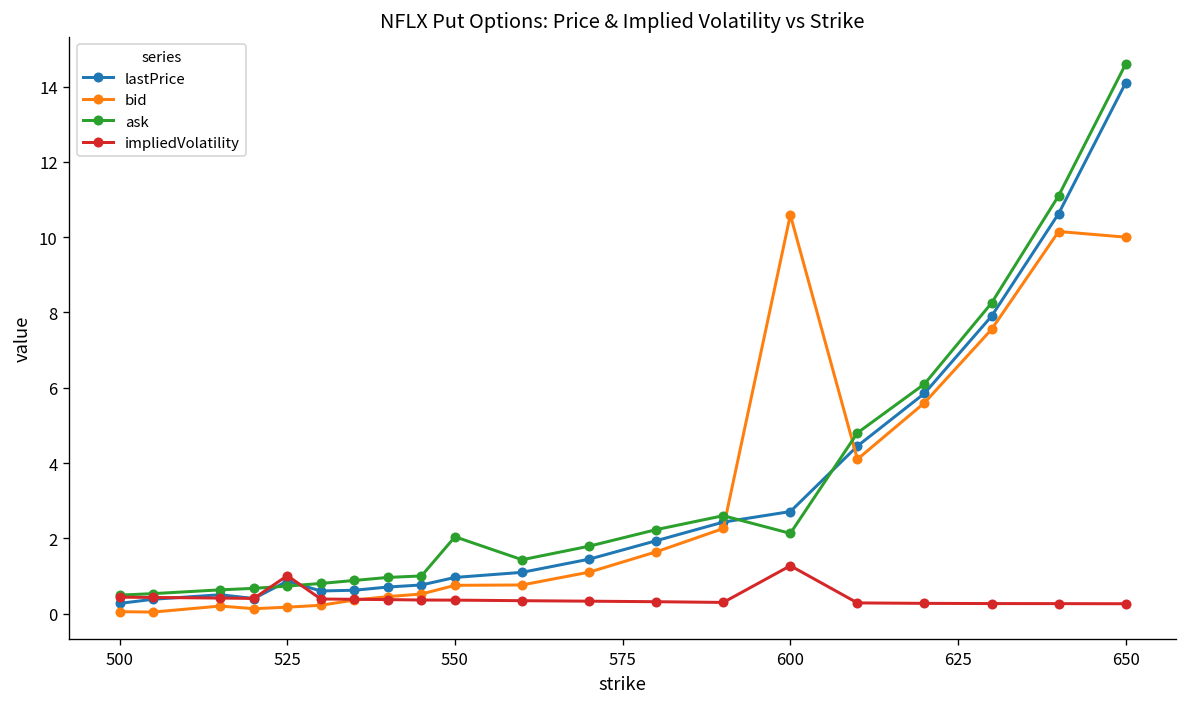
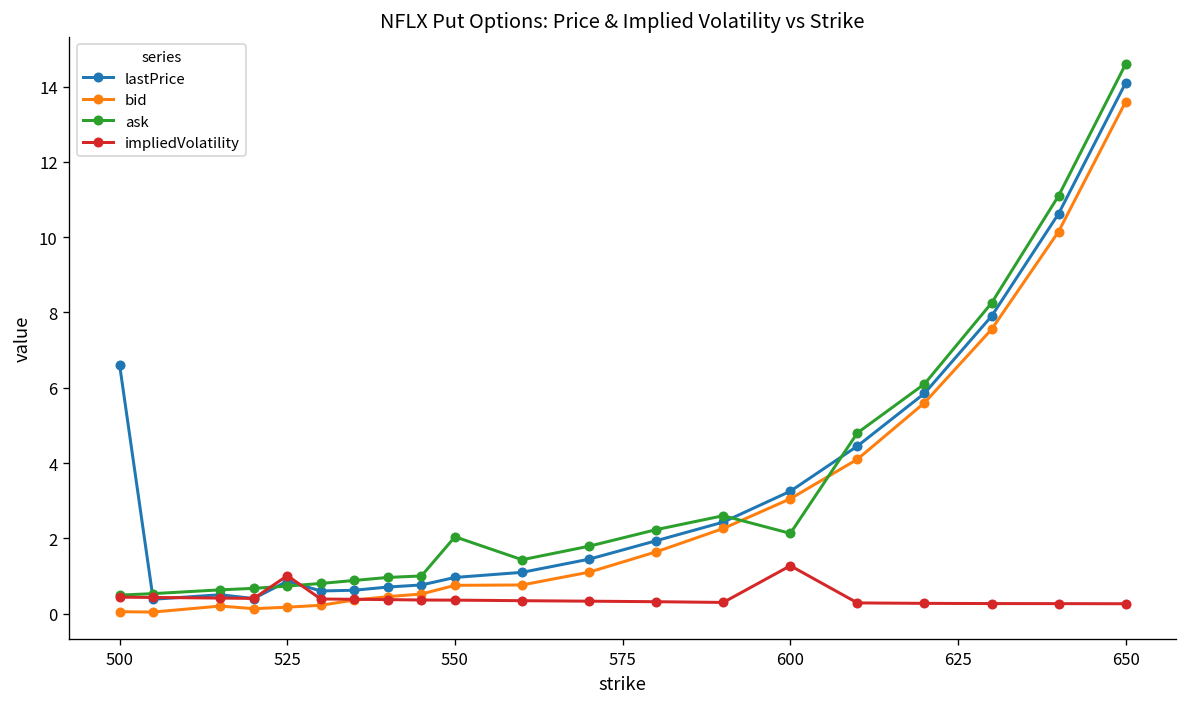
lastPrice, 500: 0.3 -> 6.6
lastPrice, 600: 2.7 -> 3.3
bid, 600: 10.6 -> 3.1
bid, 650: 10.0 -> 13.6
